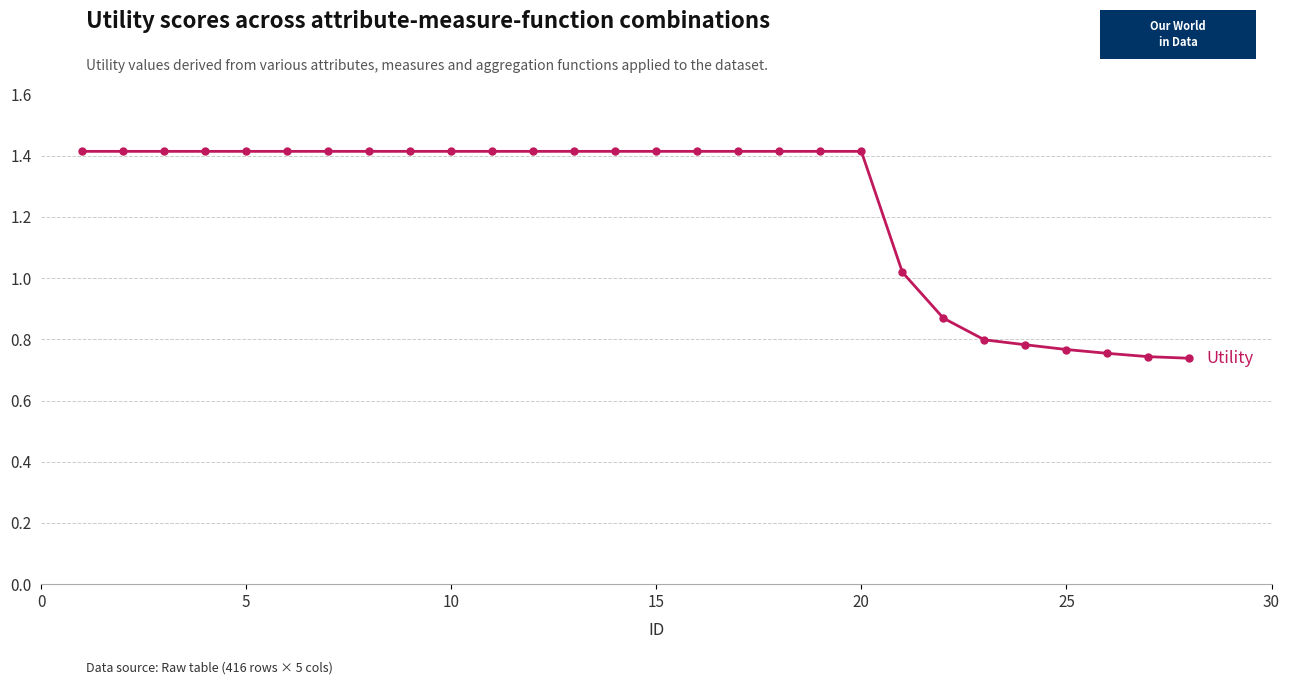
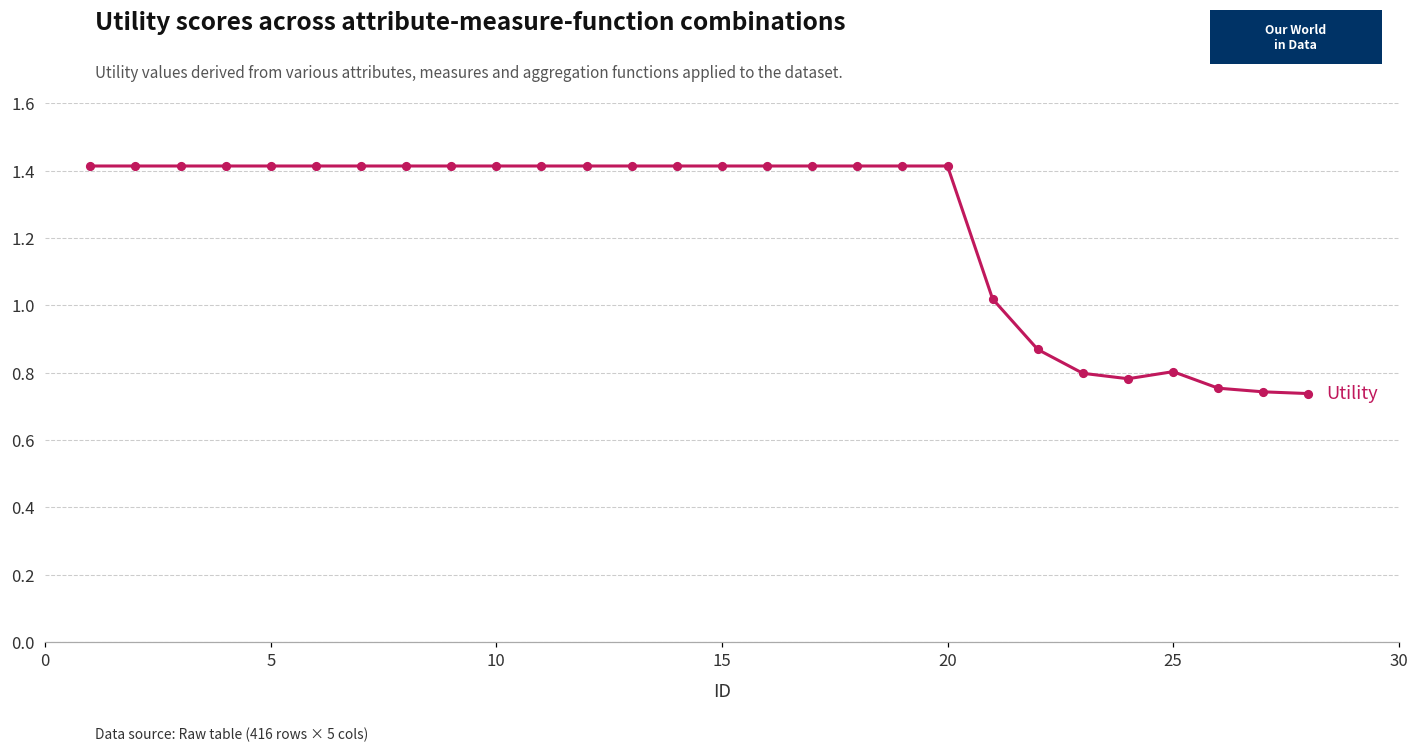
25: 0.77 -> 0.80
